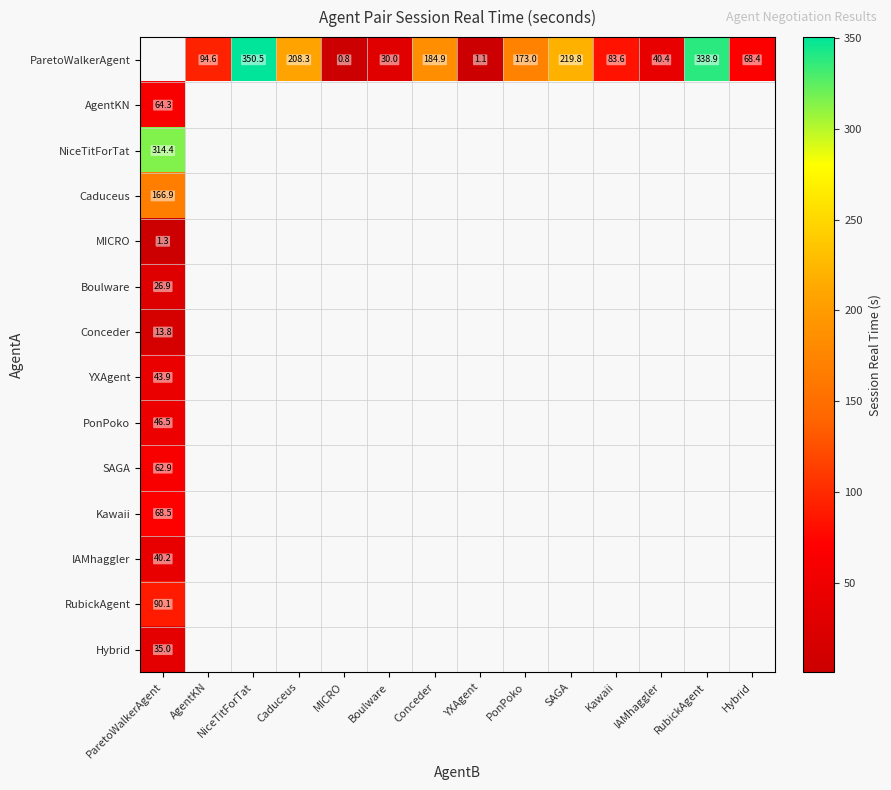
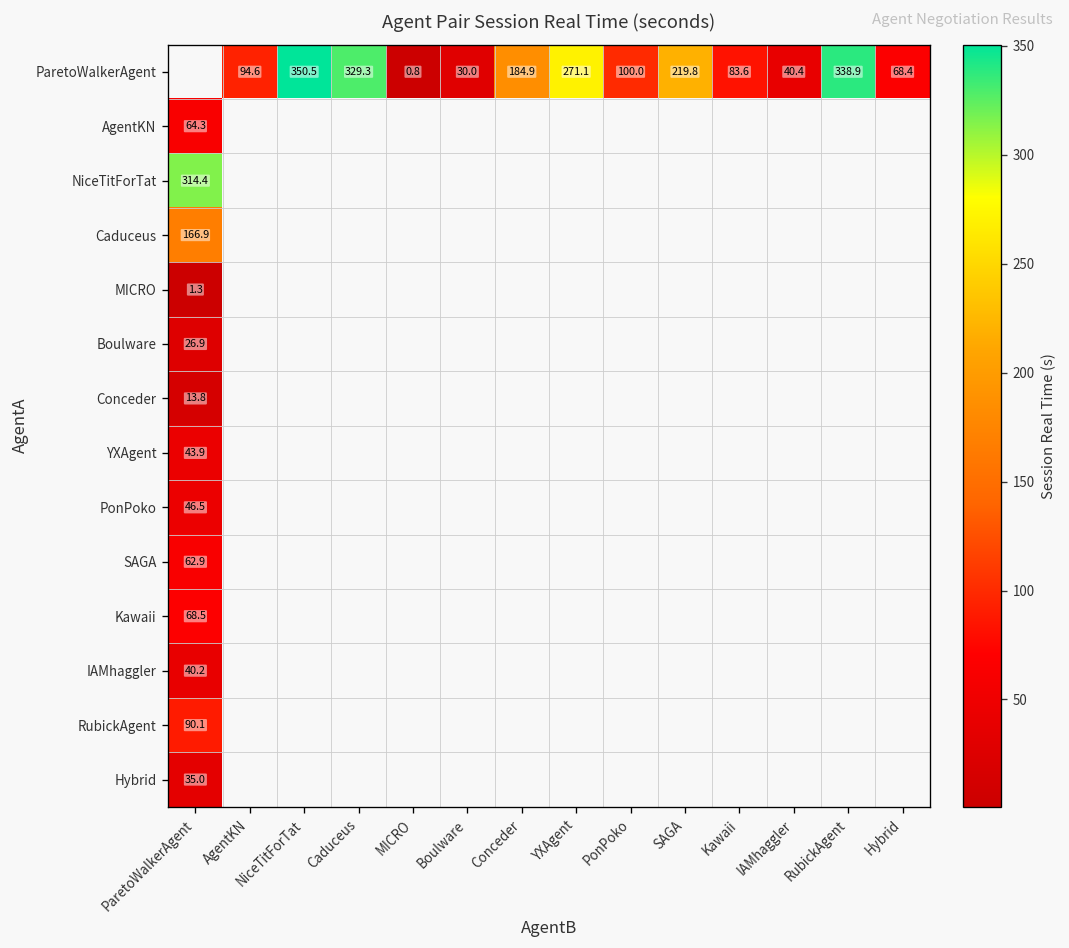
ParetoWalkerAgent, Caduceus: 208.3 -> 329.3
ParetoWalkerAgent, YXAgent: 1.1 -> 271.1
ParetoWalkerAgent, PonPoko: 173.0 -> 100.0
